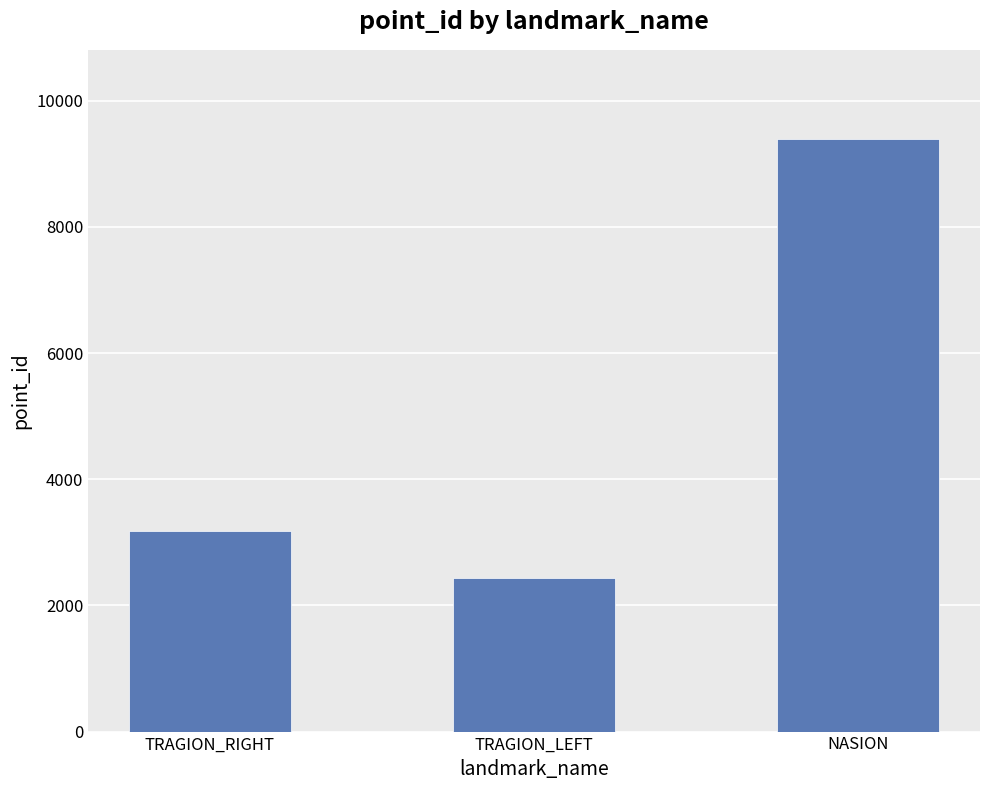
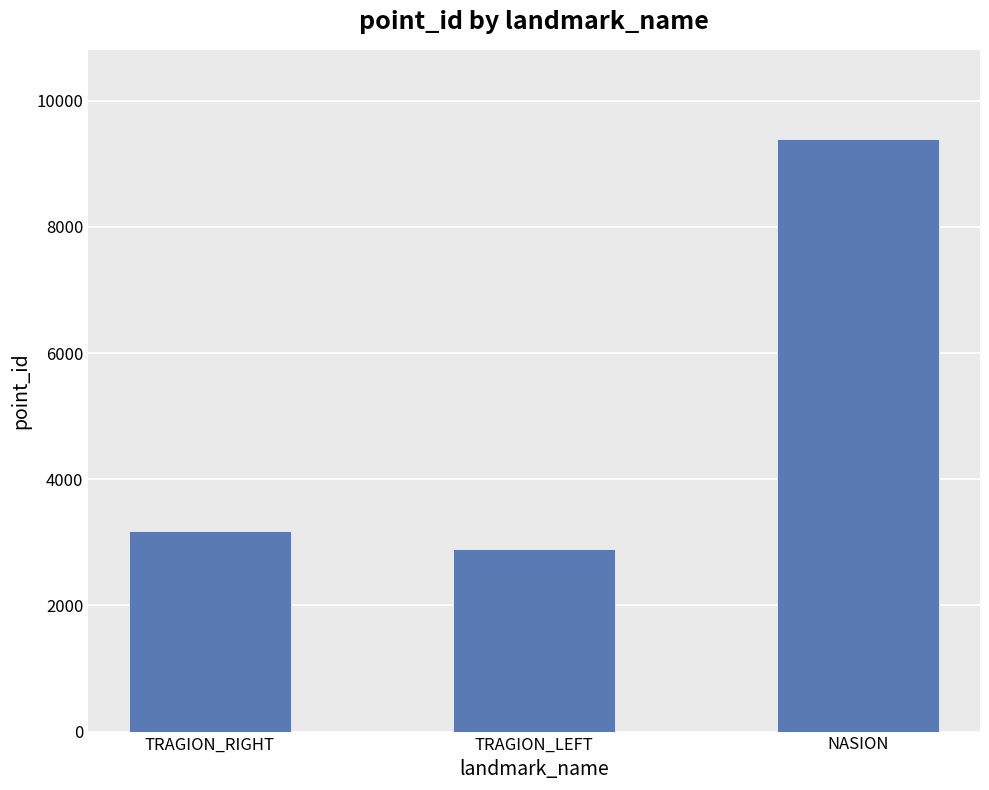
TRAGION_LEFT: 2400 -> 2900
